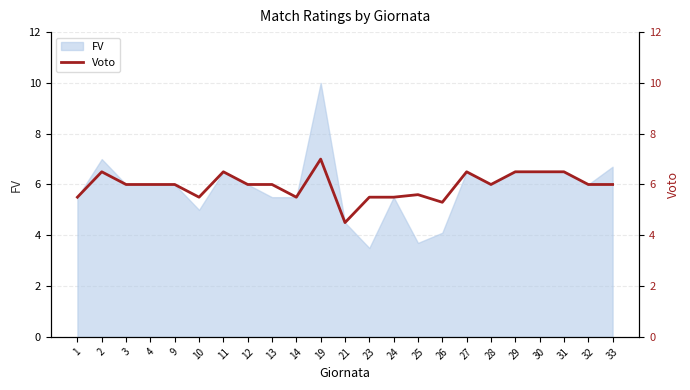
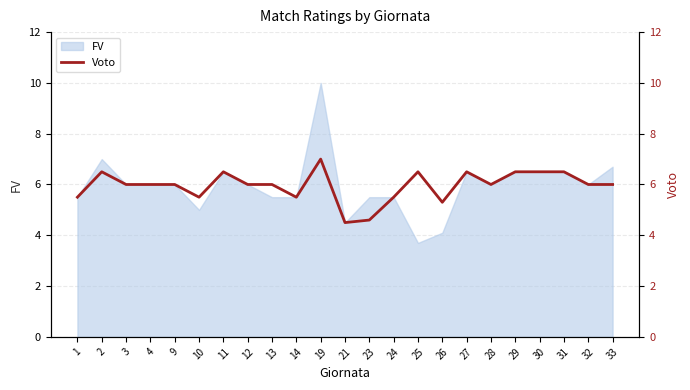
FV, 23: 3.5 -> 5.5
Voto, 23: 5.5 -> 4.6
Voto, 25: 5.6 -> 6.5
